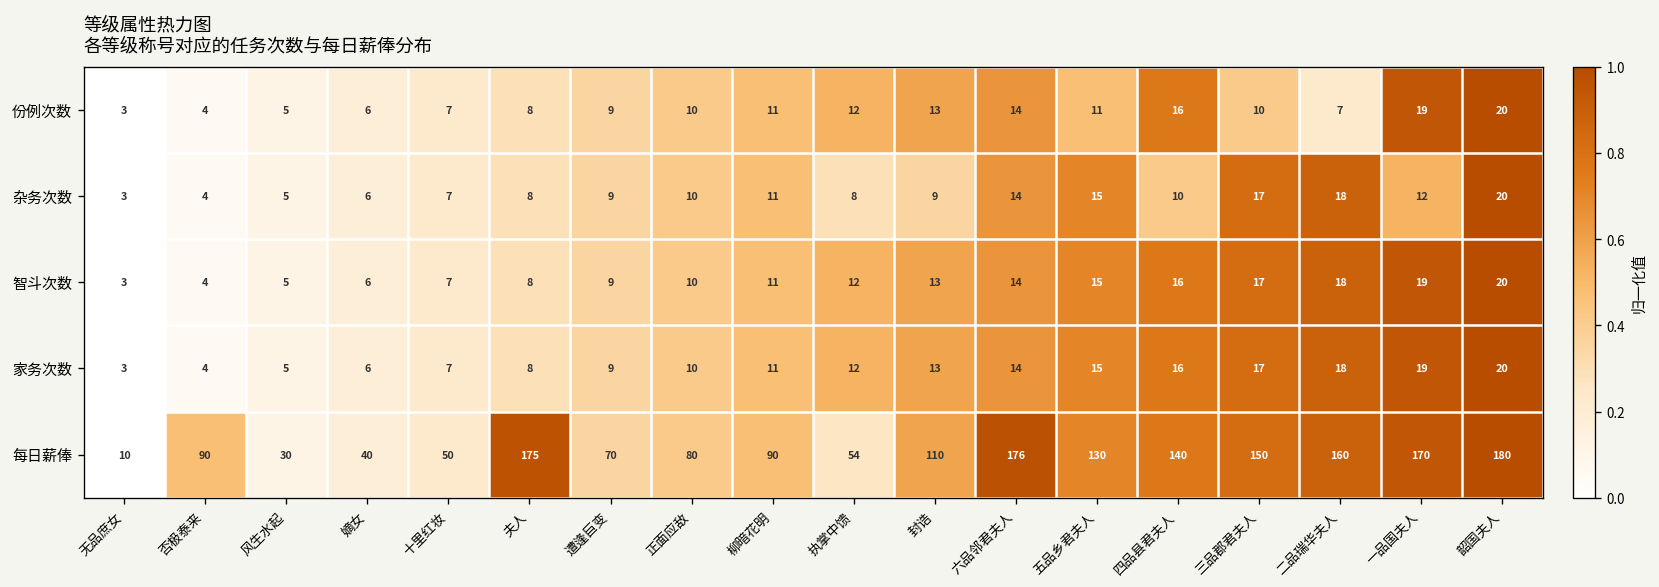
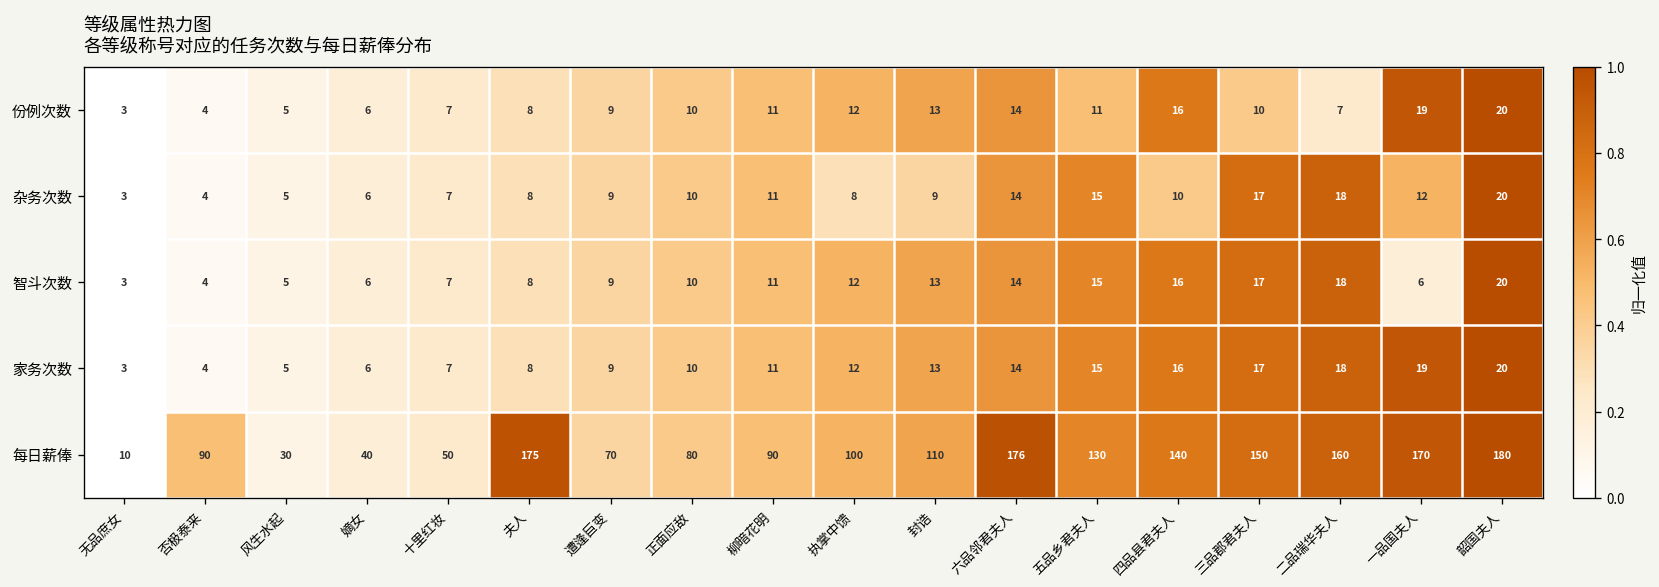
智斗次数, 一品国夫人: 19 -> 6
每日薪俸, 执掌中馈: 54 -> 100
